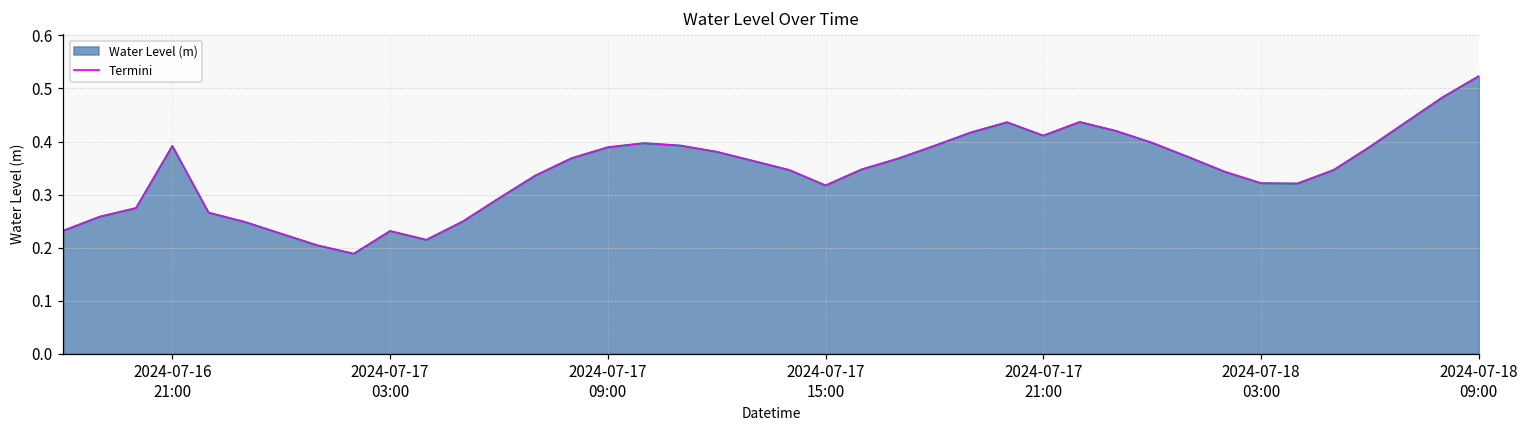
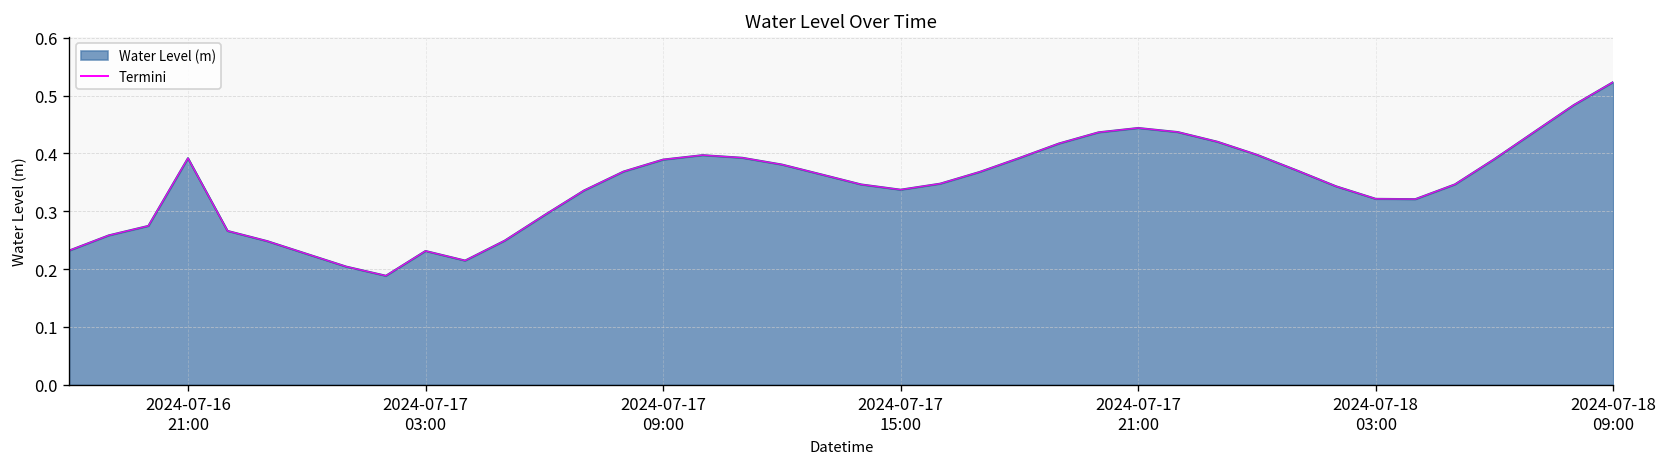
2024-07-17 15:00: 0.32 -> 0.34
2024-07-17 21:00: 0.41 -> 0.44
